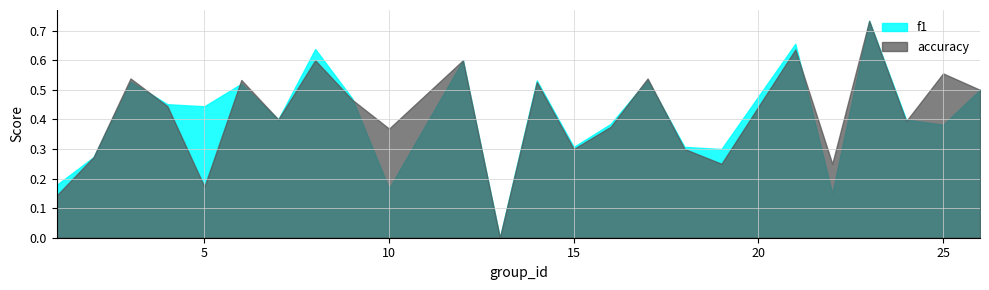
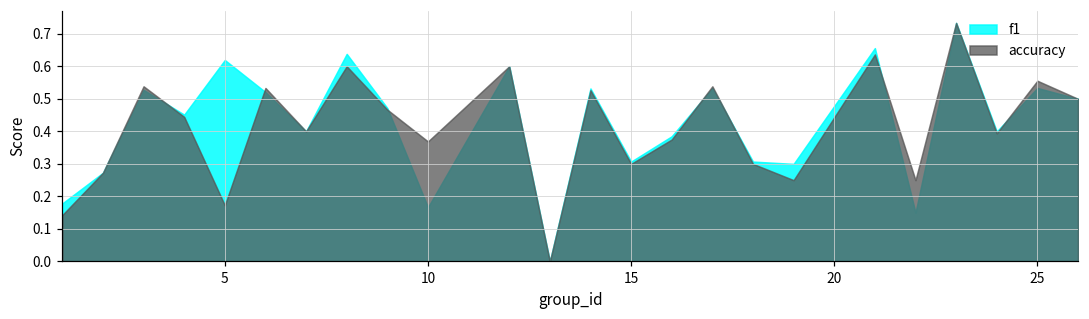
f1, 5: 0.44 -> 0.62
f1, 25: 0.38 -> 0.53
